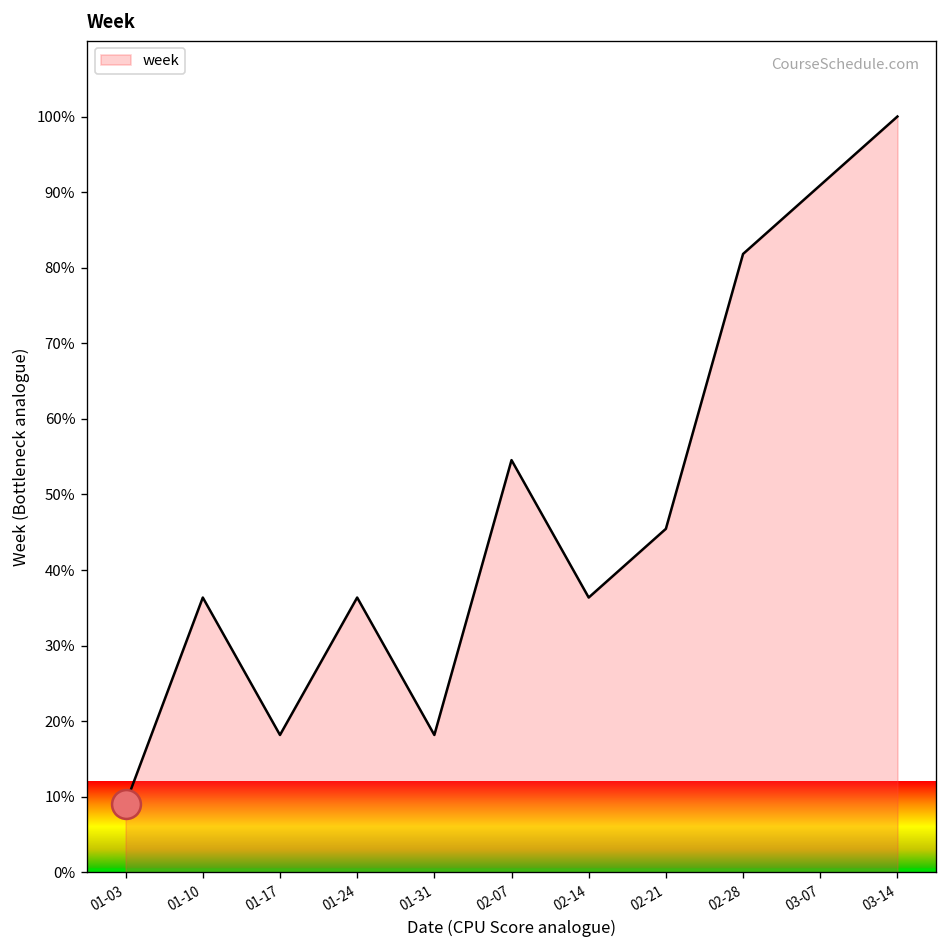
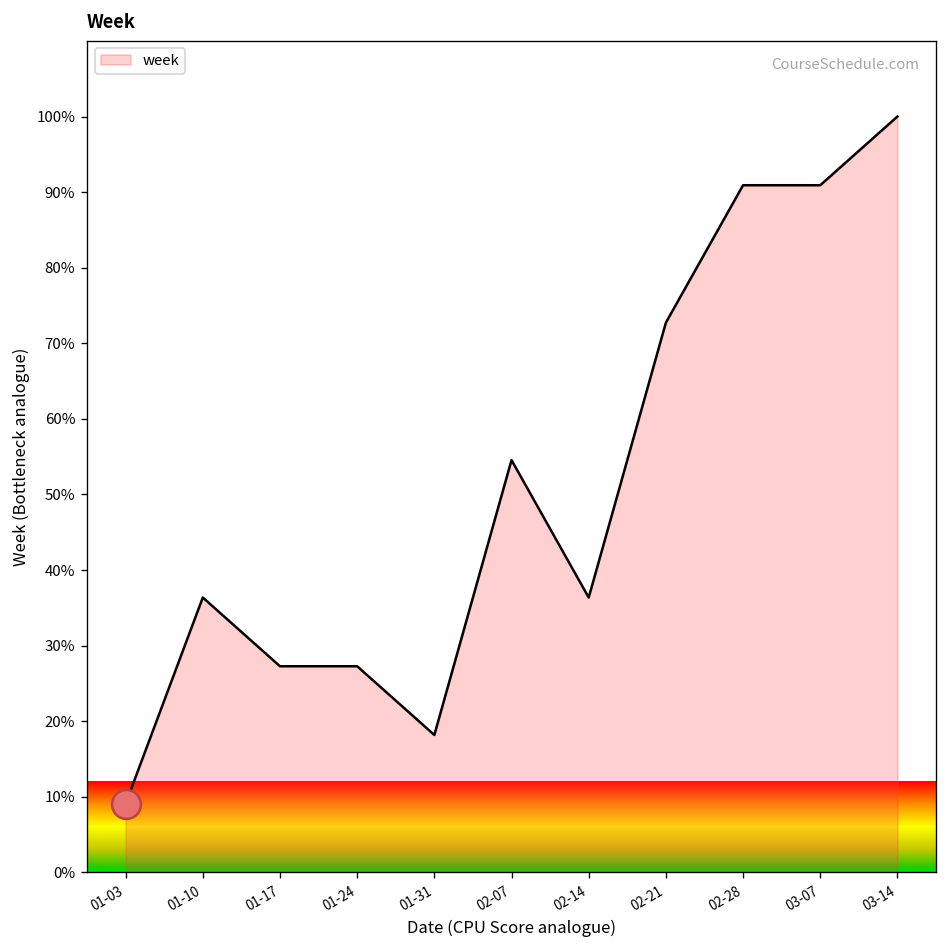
week, 01-17: 18% -> 27%
week, 01-24: 36% -> 27%
week, 02-21: 45% -> 73%
week, 02-28: 82% -> 91%
